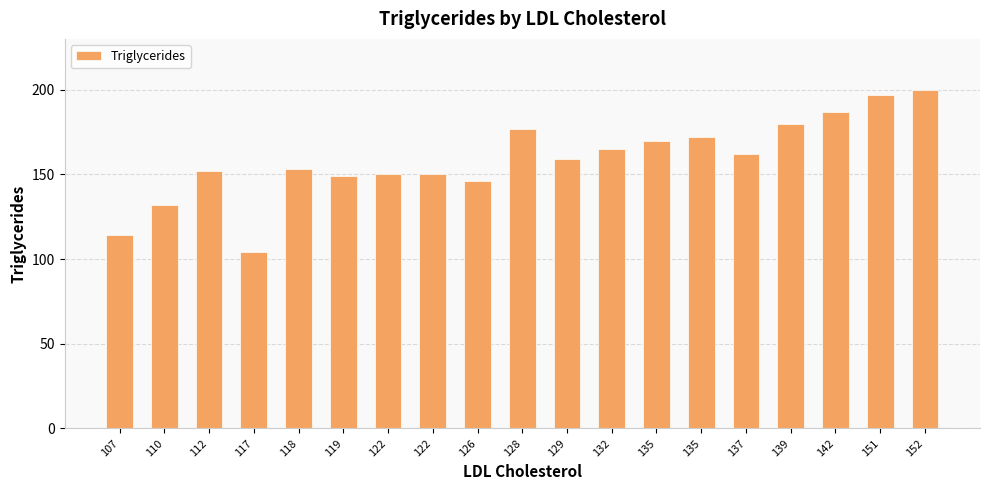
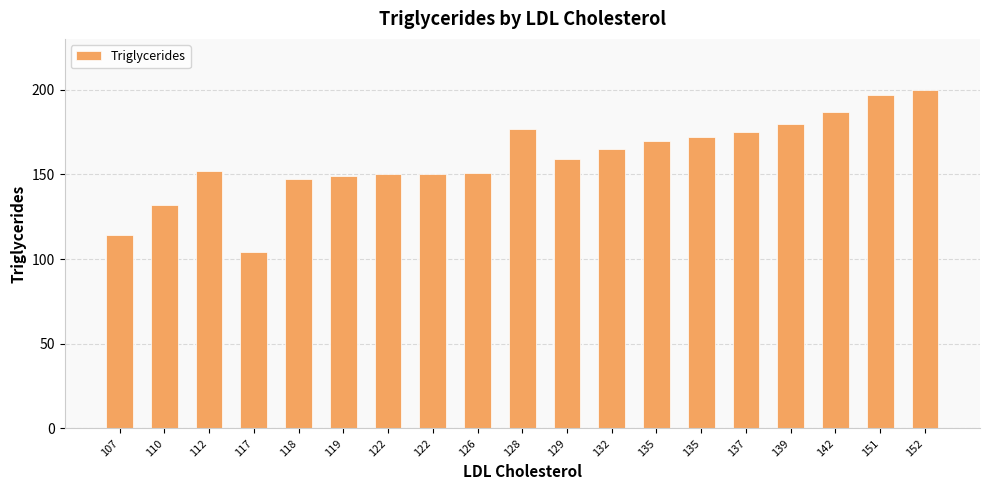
118: 153 -> 147
126: 146 -> 151
137: 162 -> 175
